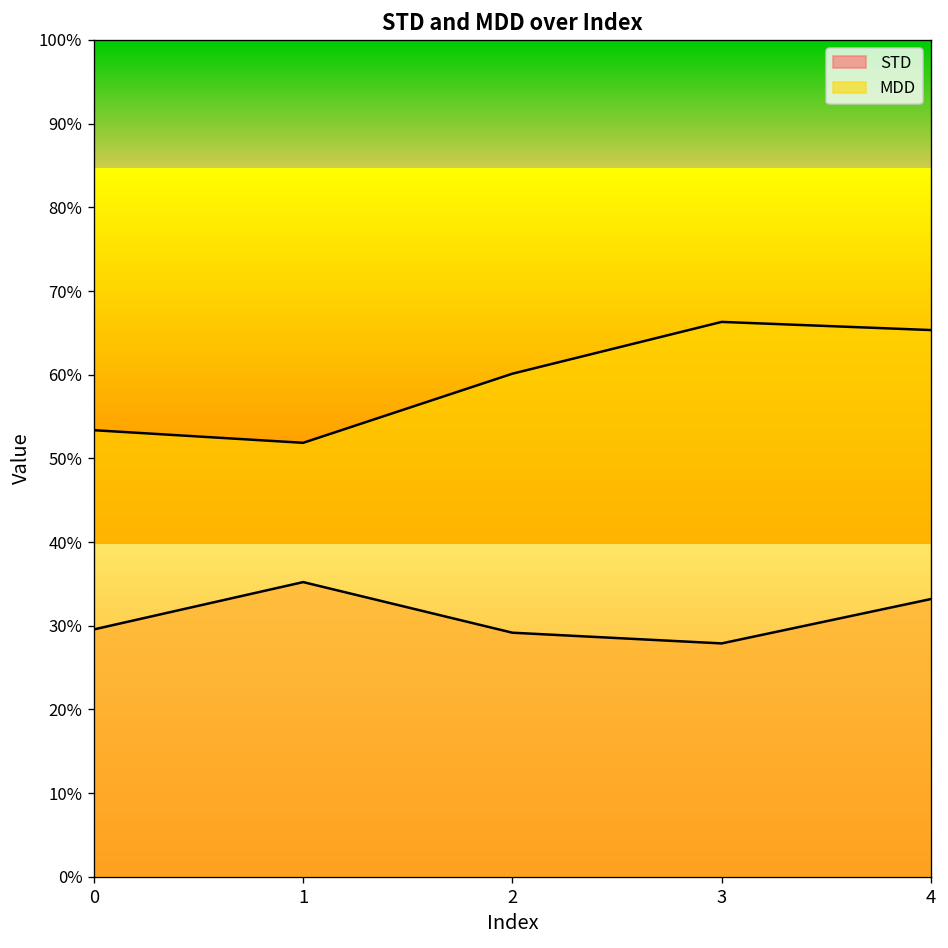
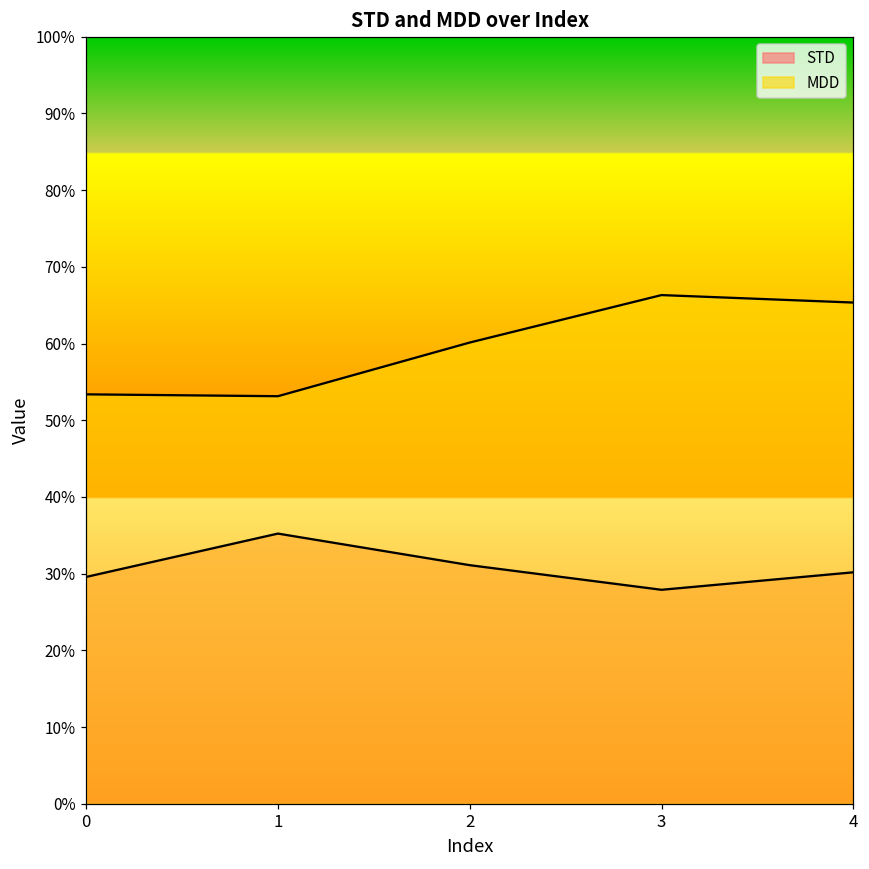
MDD, 1: 52% -> 53%
STD, 2: 29% -> 31%
STD, 4: 33% -> 30%
